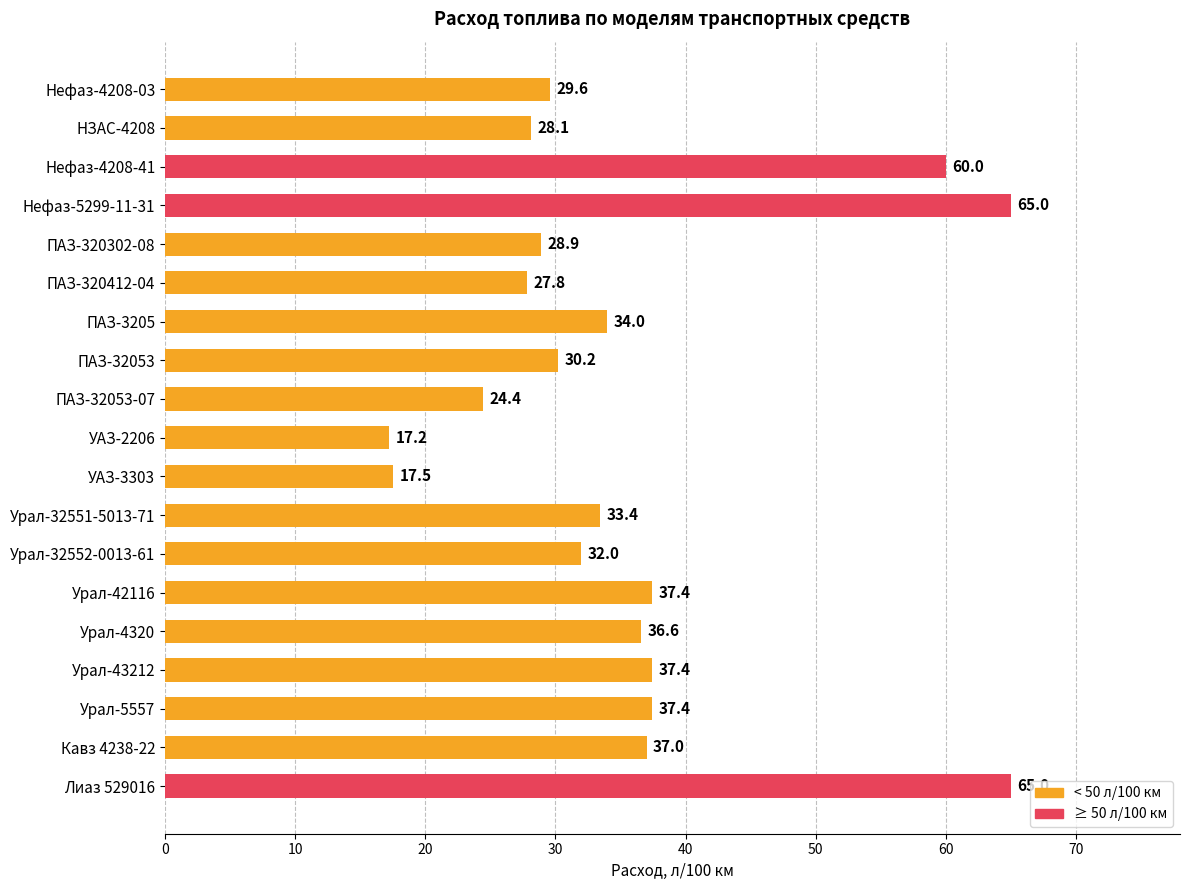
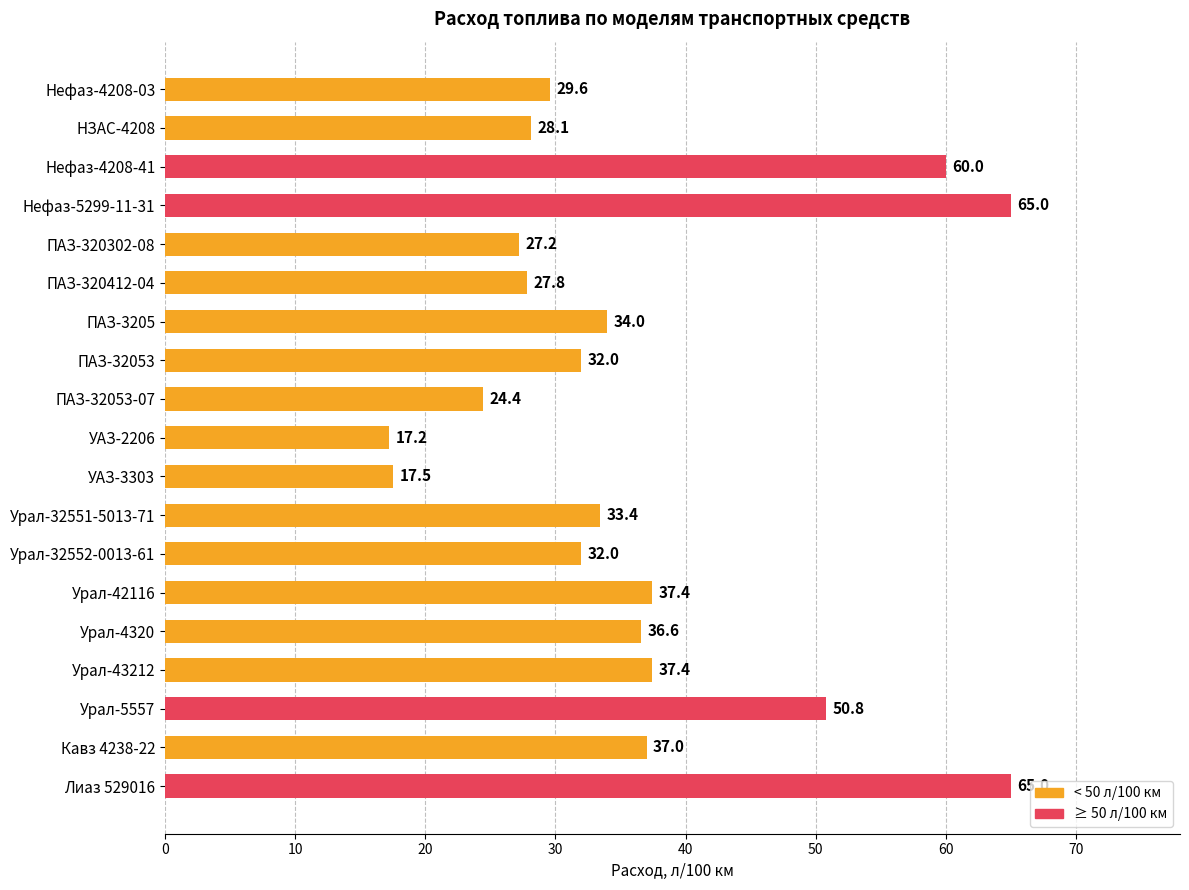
ПАЗ-320302-08: 28.9 -> 27.2
ПАЗ-32053: 30.2 -> 32.0
Урал-5557: 37.4 -> 50.8
